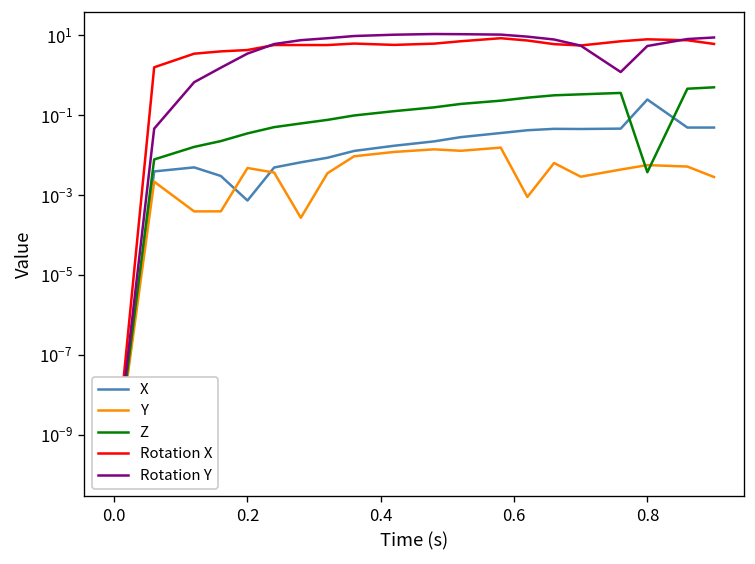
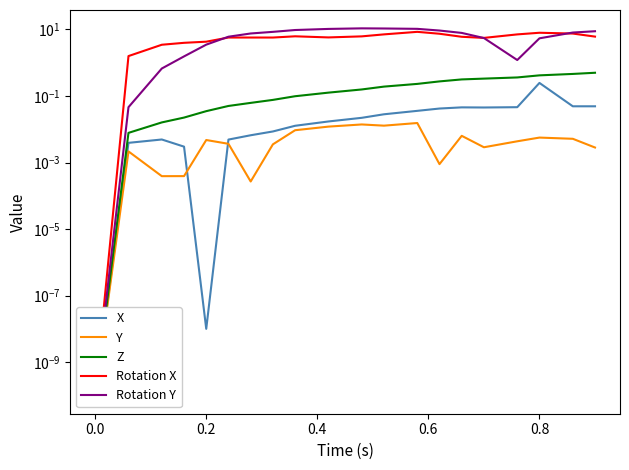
X, 0.2: 0.0007 -> 0.000000010
Z, 0.8: 0.004 -> 0.4
